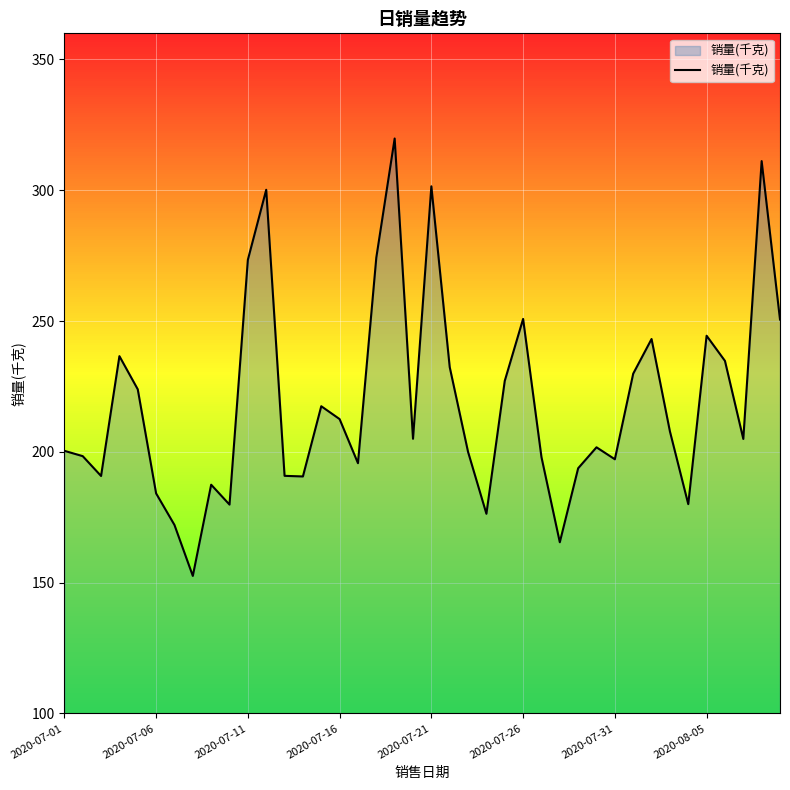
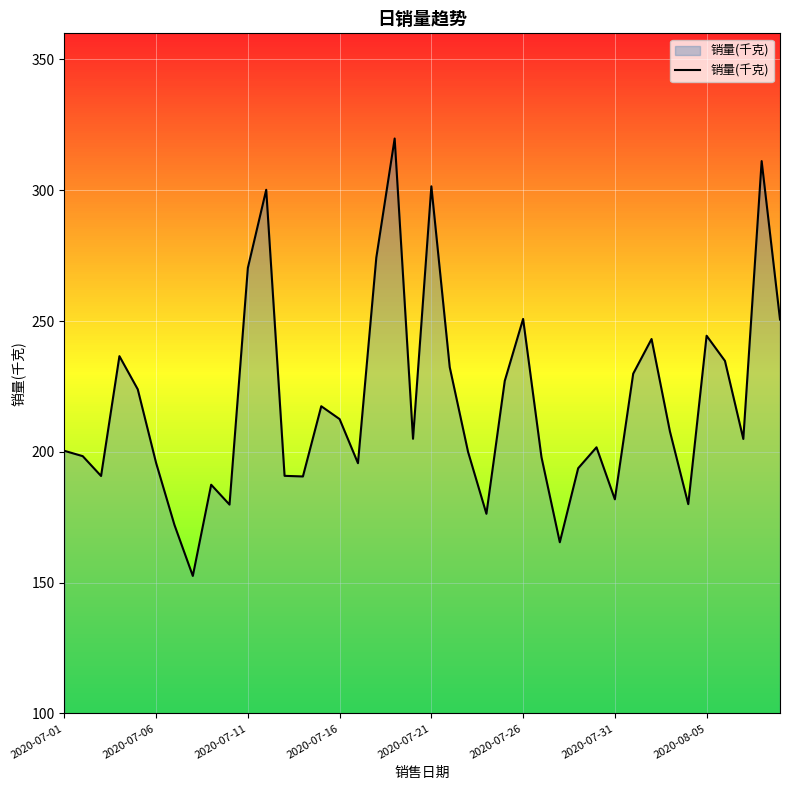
2020-07-06: 184 -> 196
2020-07-11: 273 -> 270
2020-07-31: 197 -> 182
